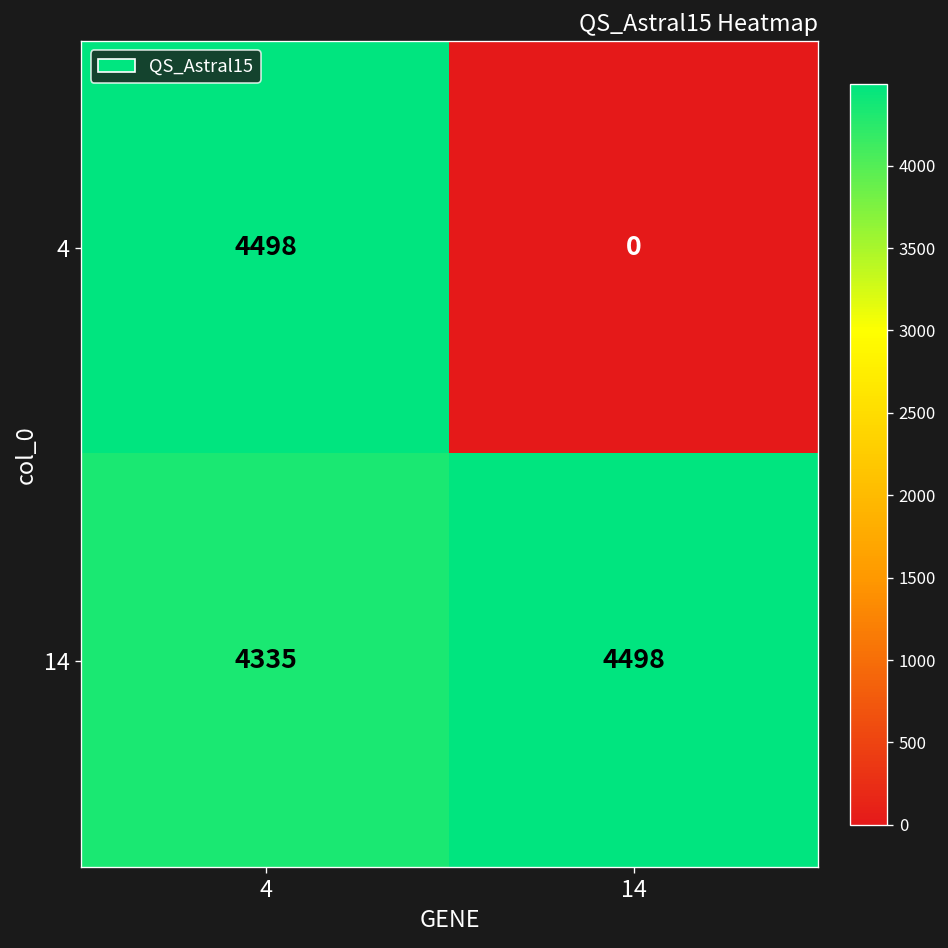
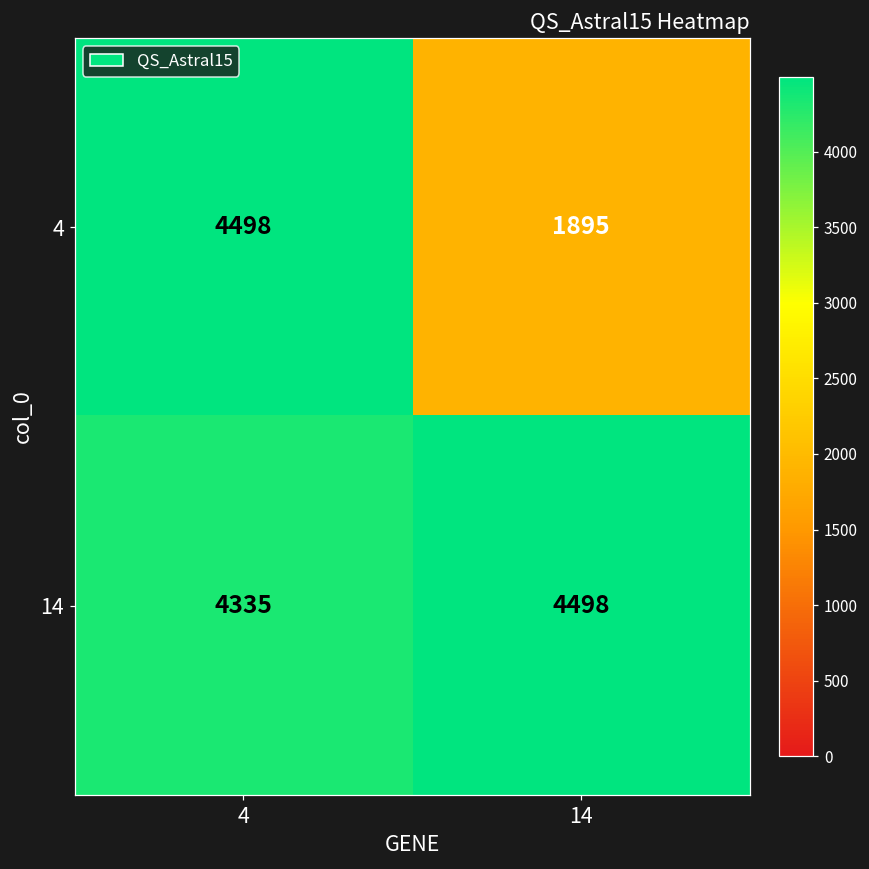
4, 14: 0 -> 1895
